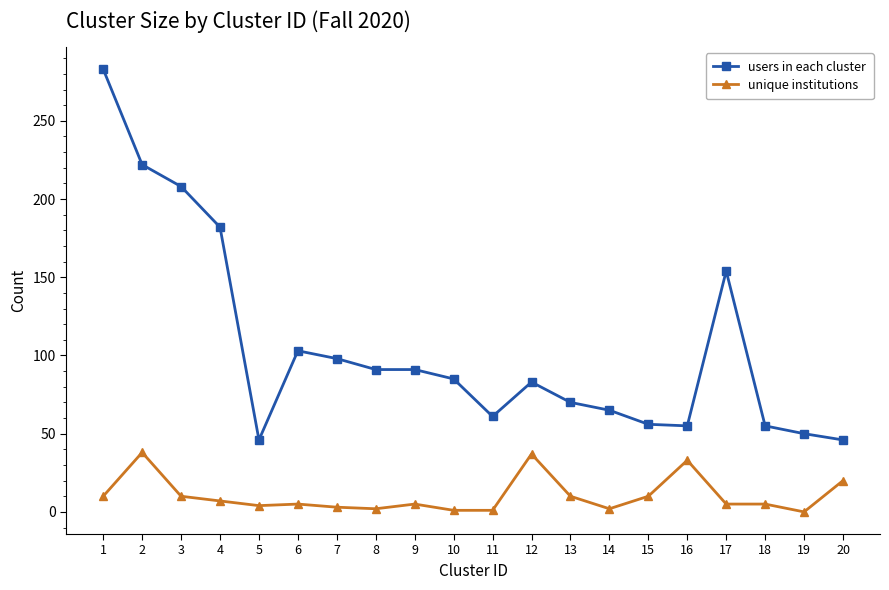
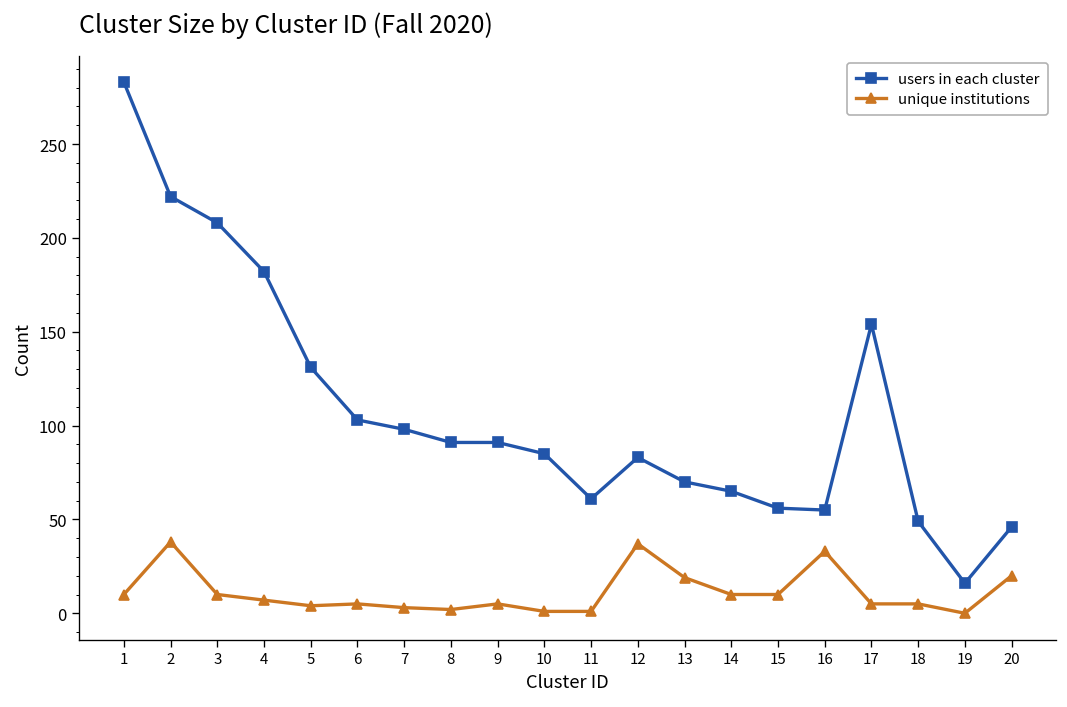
users in each cluster, 5: 46 -> 131
unique institutions, 13: 10 -> 19
unique institutions, 14: 2 -> 10
users in each cluster, 18: 55 -> 49
users in each cluster, 19: 50 -> 16
